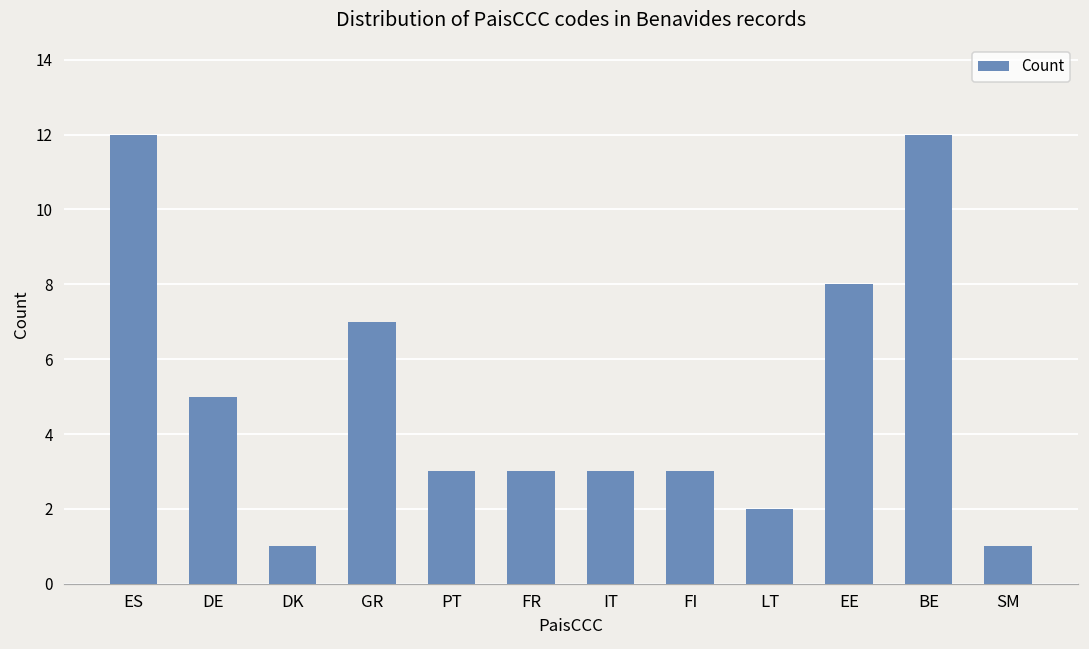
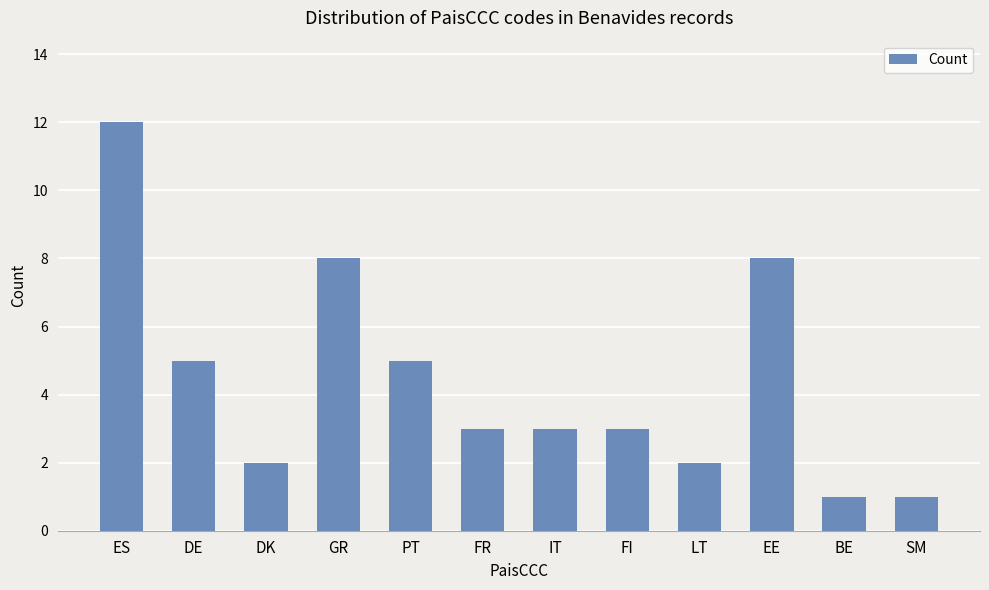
DK: 1 -> 2
GR: 7 -> 8
PT: 3 -> 5
BE: 12 -> 1
